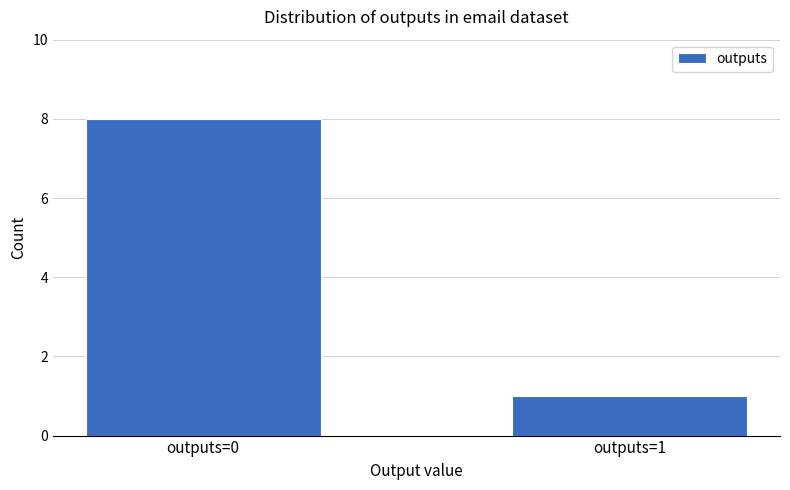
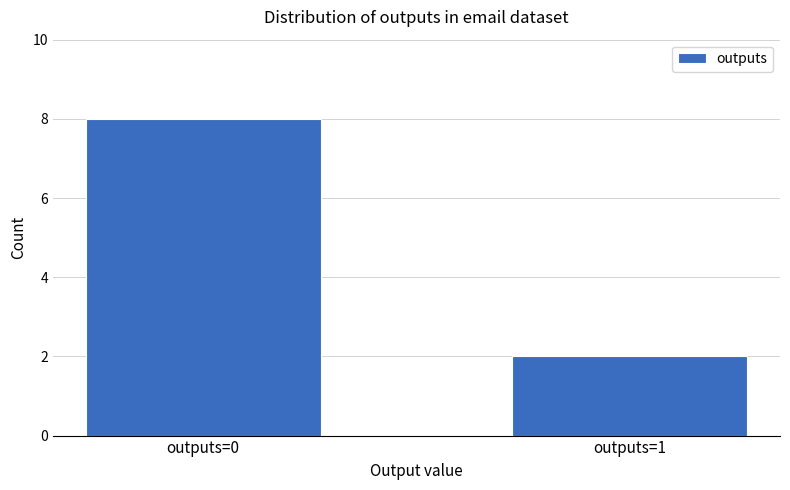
outputs=1: 1 -> 2
